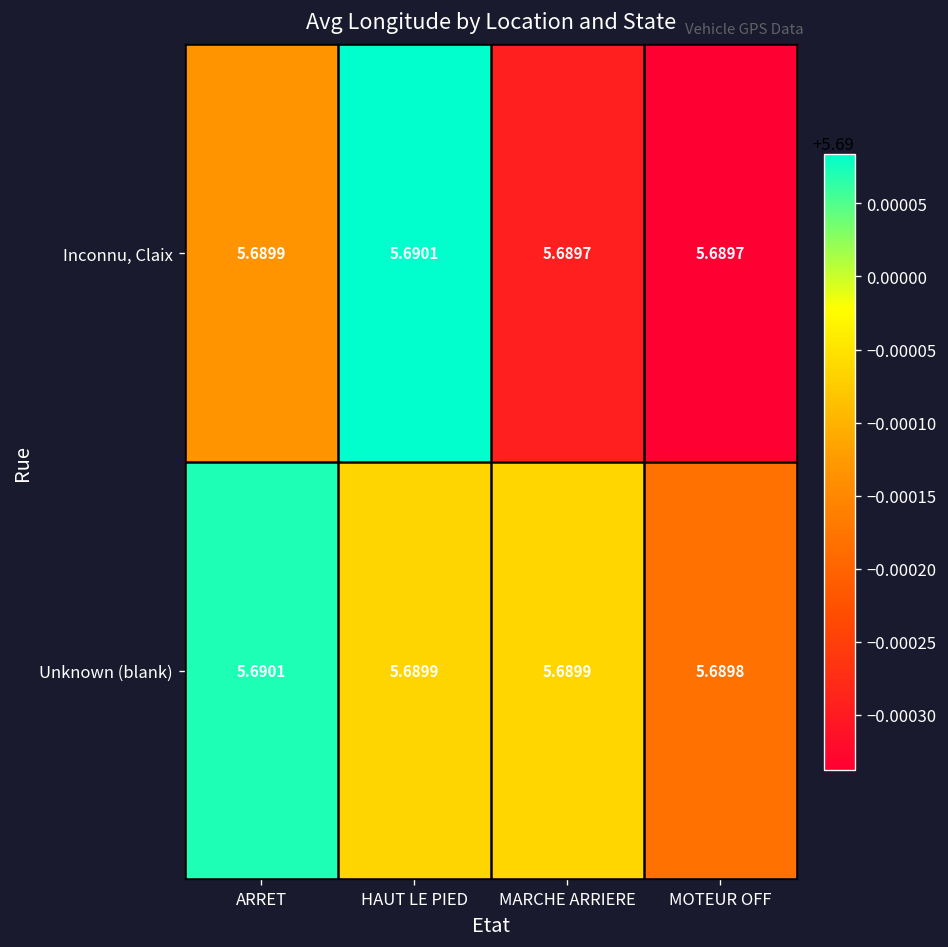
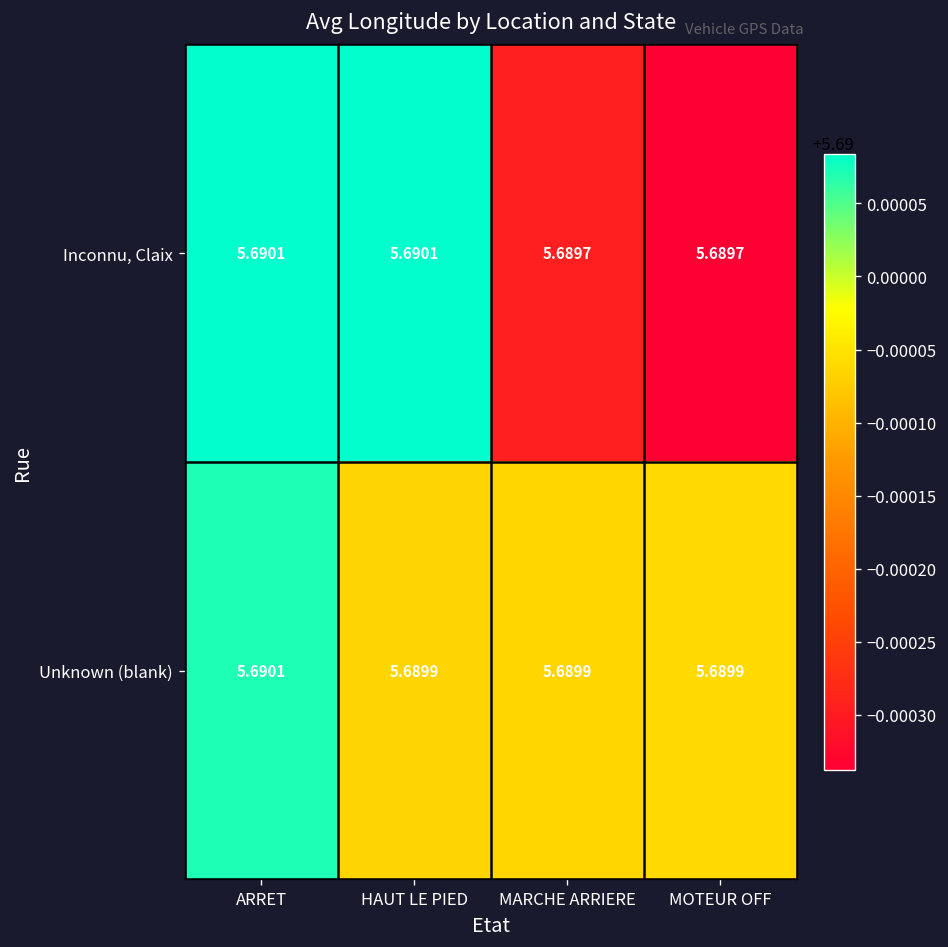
Inconnu, Claix, ARRET: 5.6899 -> 5.6901
Unknown (blank), MOTEUR OFF: 5.6898 -> 5.6899
